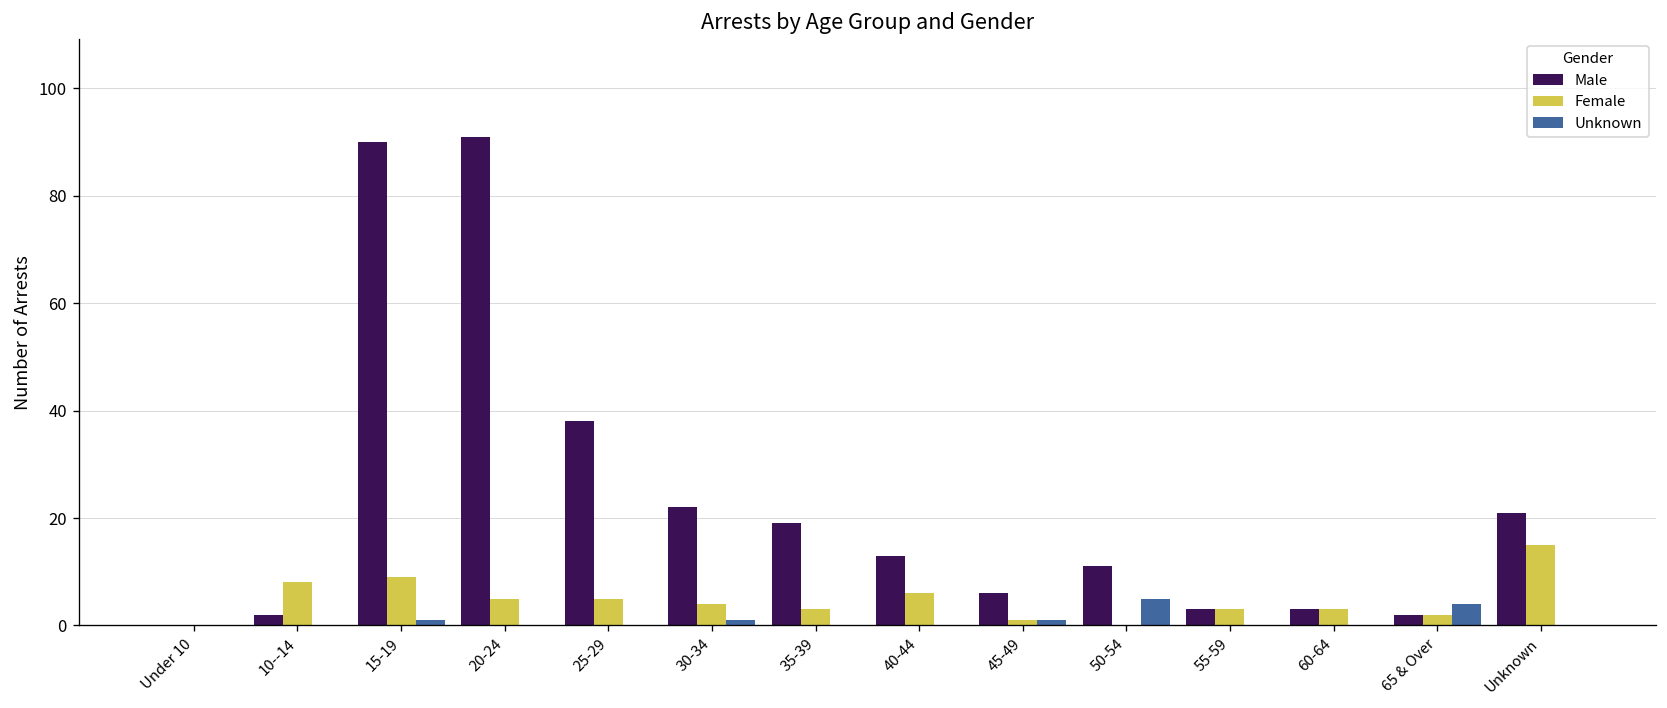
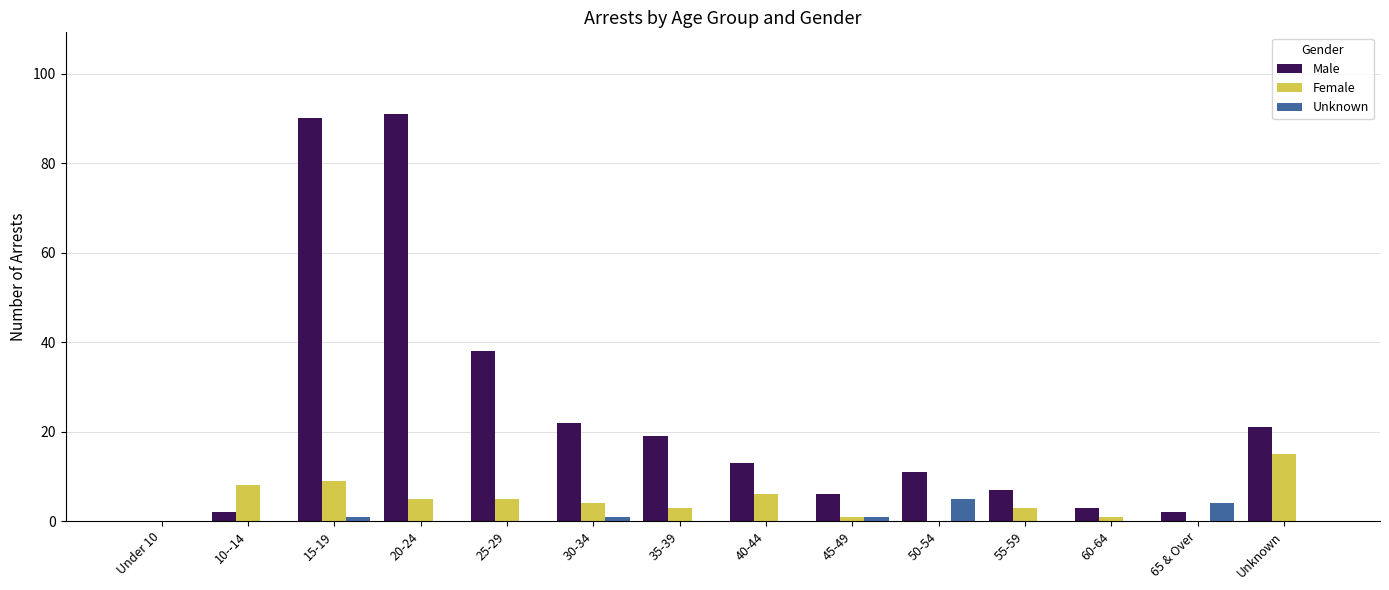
Male, 55-59: 3 -> 7
Female, 60-64: 3 -> 1
Female, 65 & Over: 2 -> 0
